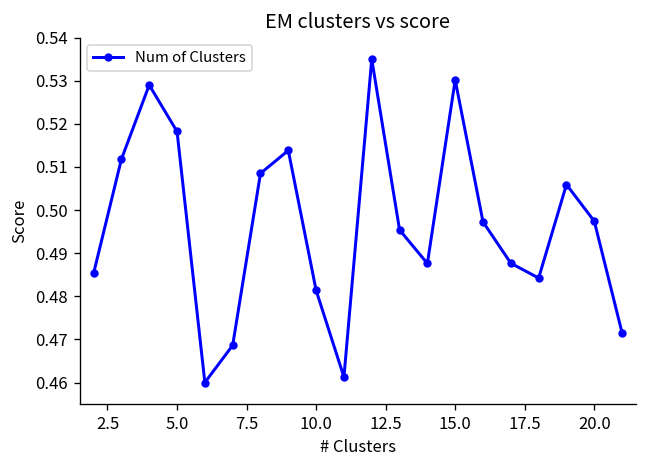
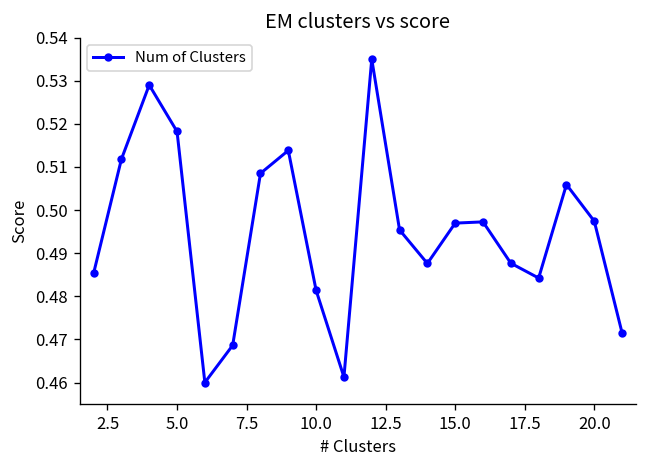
15.0: 0.530 -> 0.497
